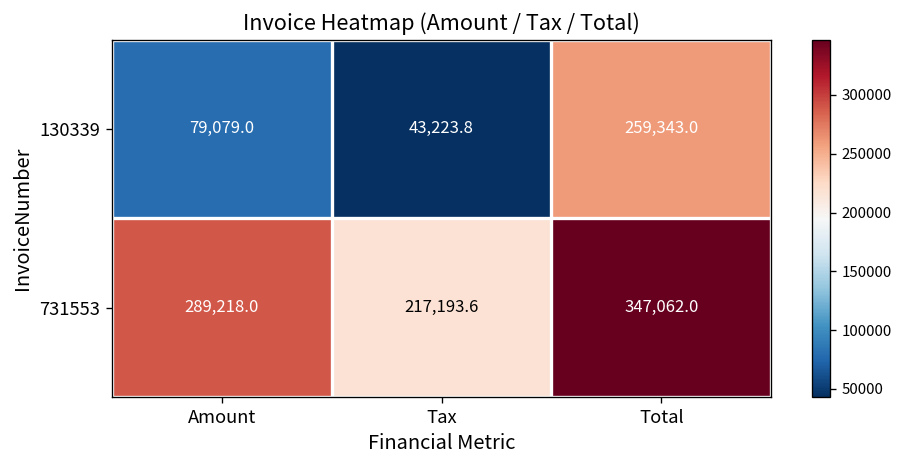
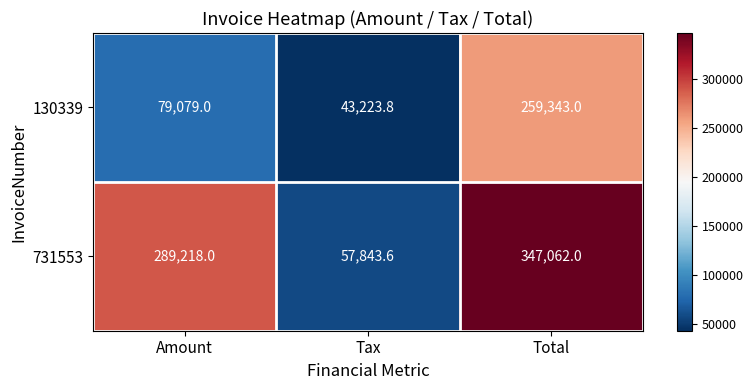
731553, Tax: 217,193.6 -> 57,843.6
